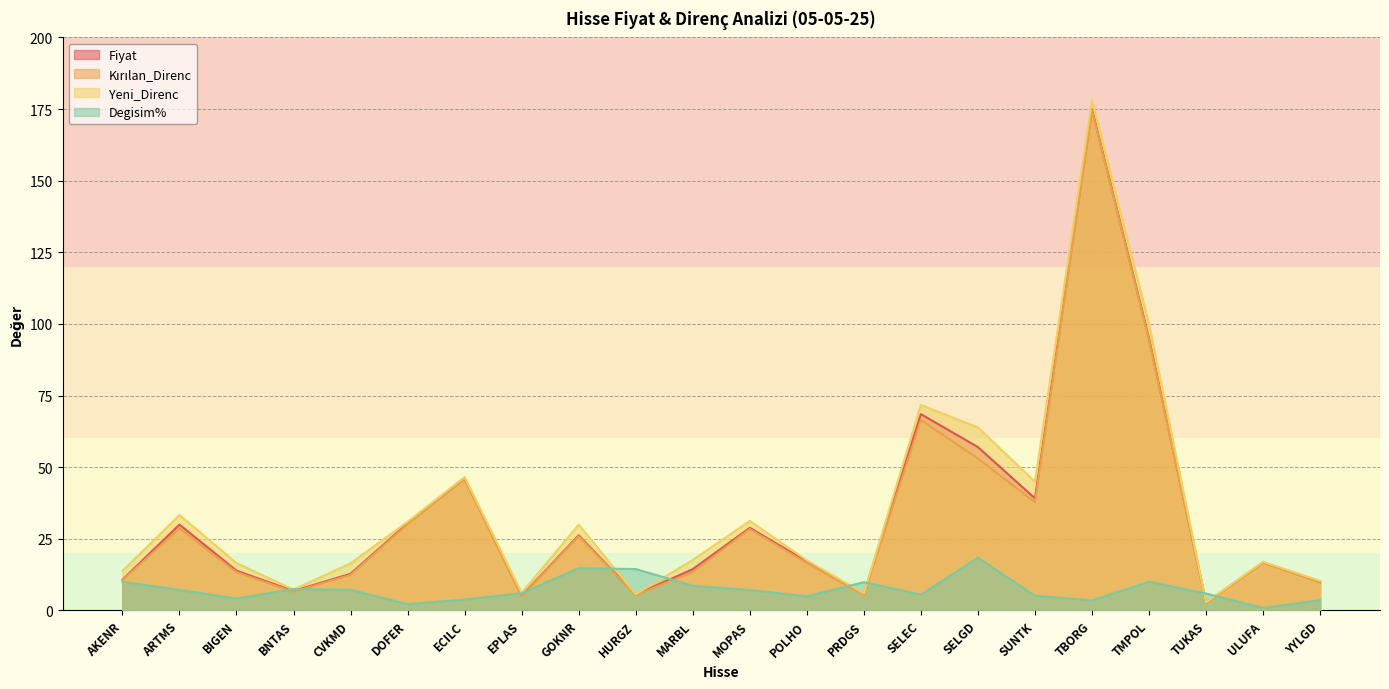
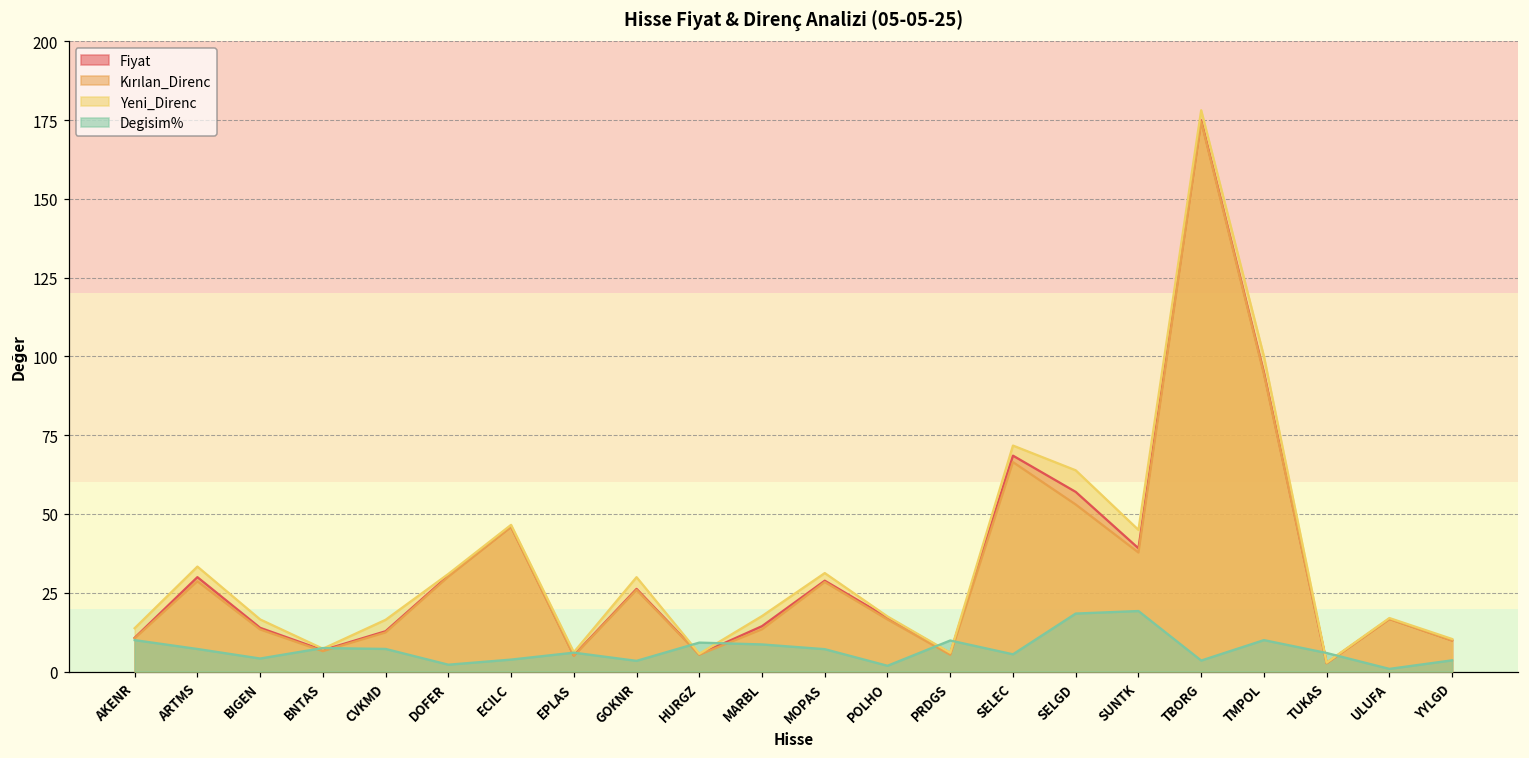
Degisim%, GOKNR: 15 -> 3
Degisim%, HURGZ: 14 -> 9
Degisim%, POLHO: 5 -> 2
Degisim%, SUNTK: 5 -> 19
